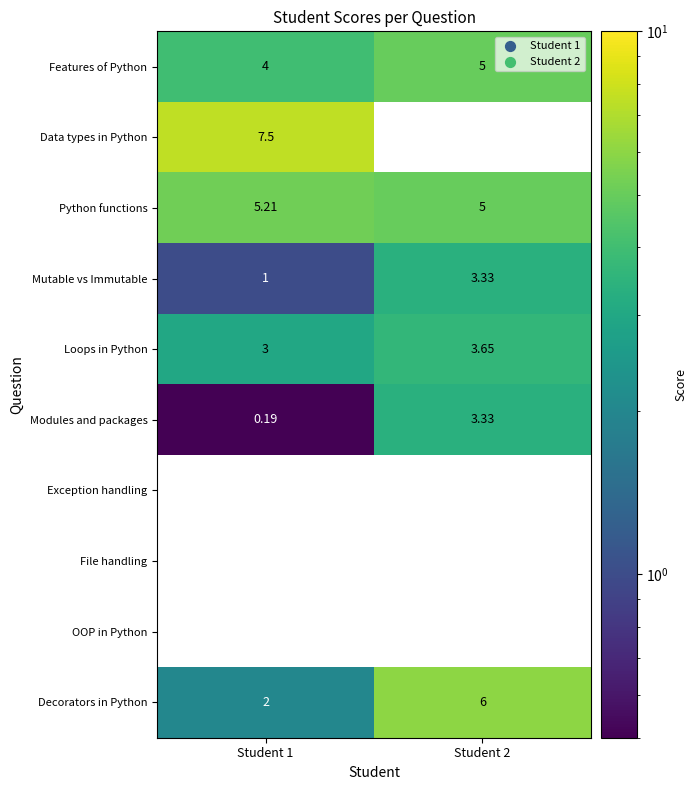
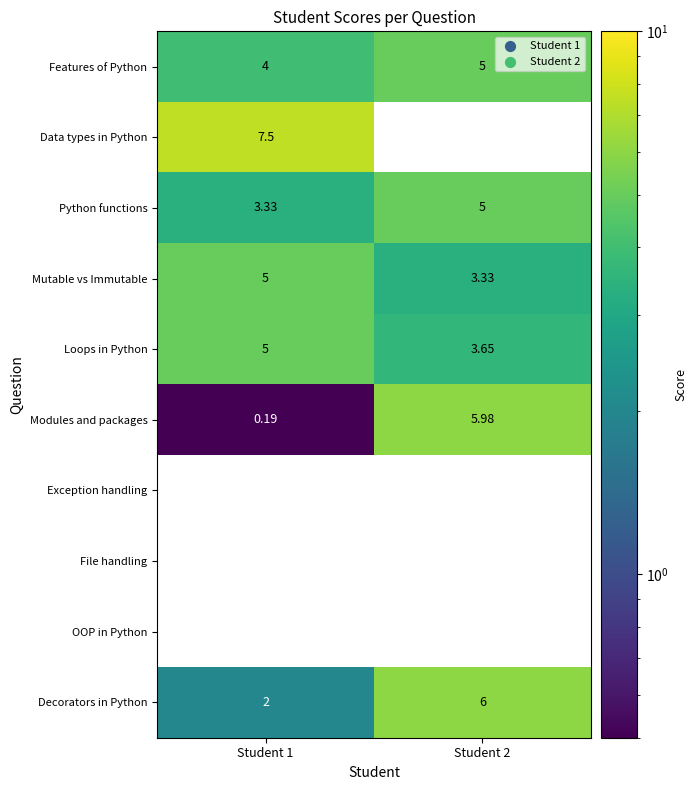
Python functions, Student 1: 5.21 -> 3.33
Mutable vs Immutable, Student 1: 1 -> 5
Loops in Python, Student 1: 3 -> 5
Modules and packages, Student 2: 3.33 -> 5.98
